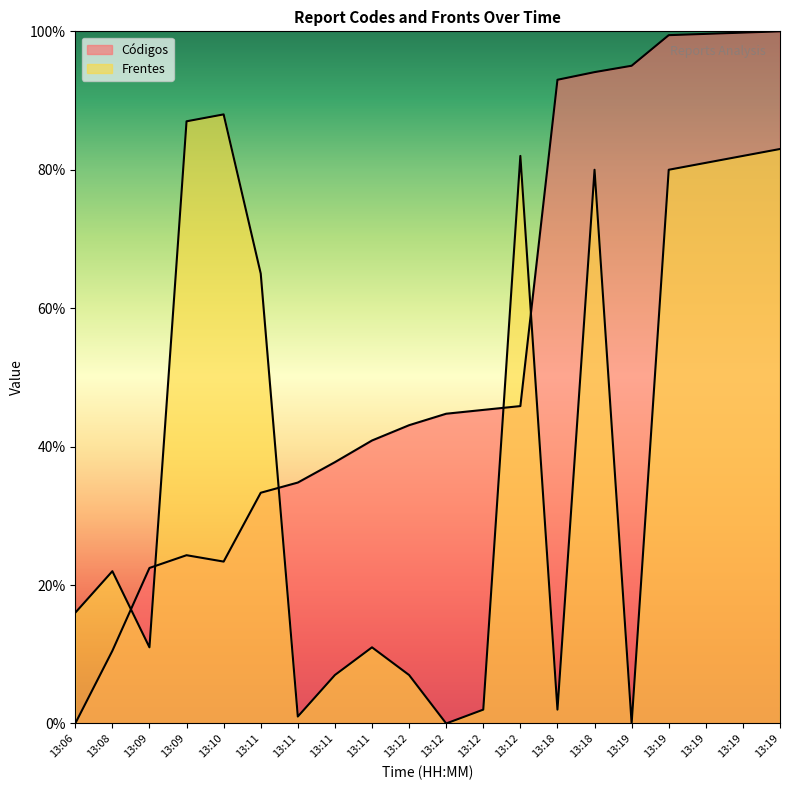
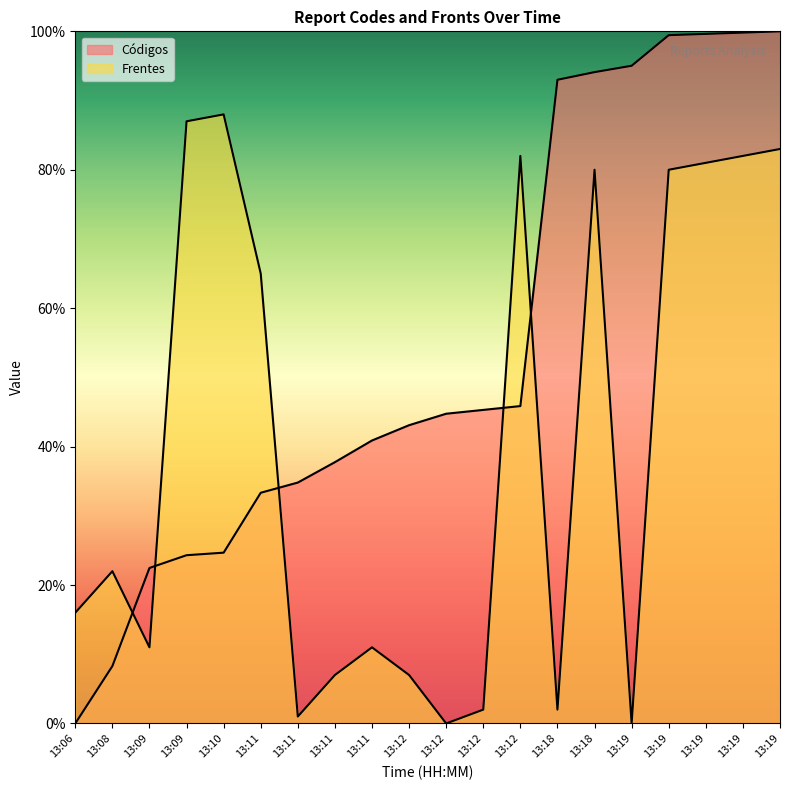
Códigos, 13:08: 10% -> 8%
Códigos, 13:10: 23% -> 25%
